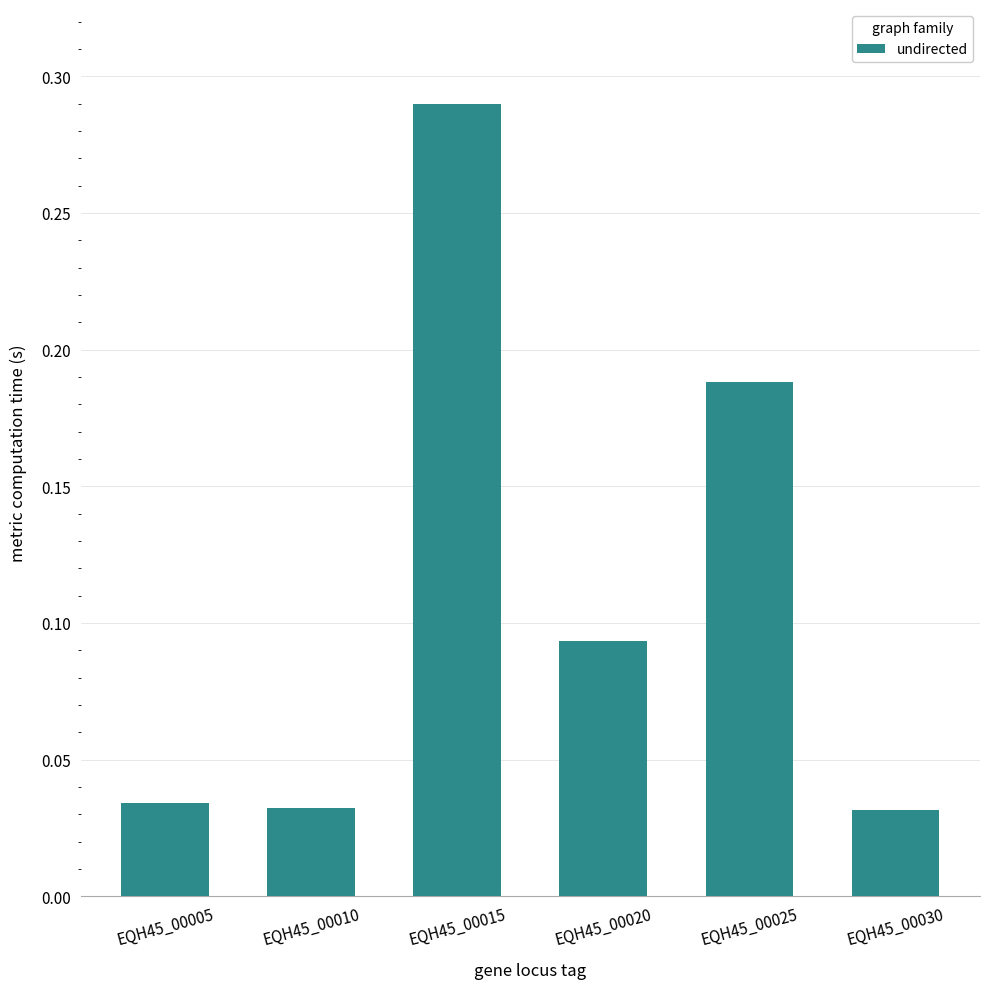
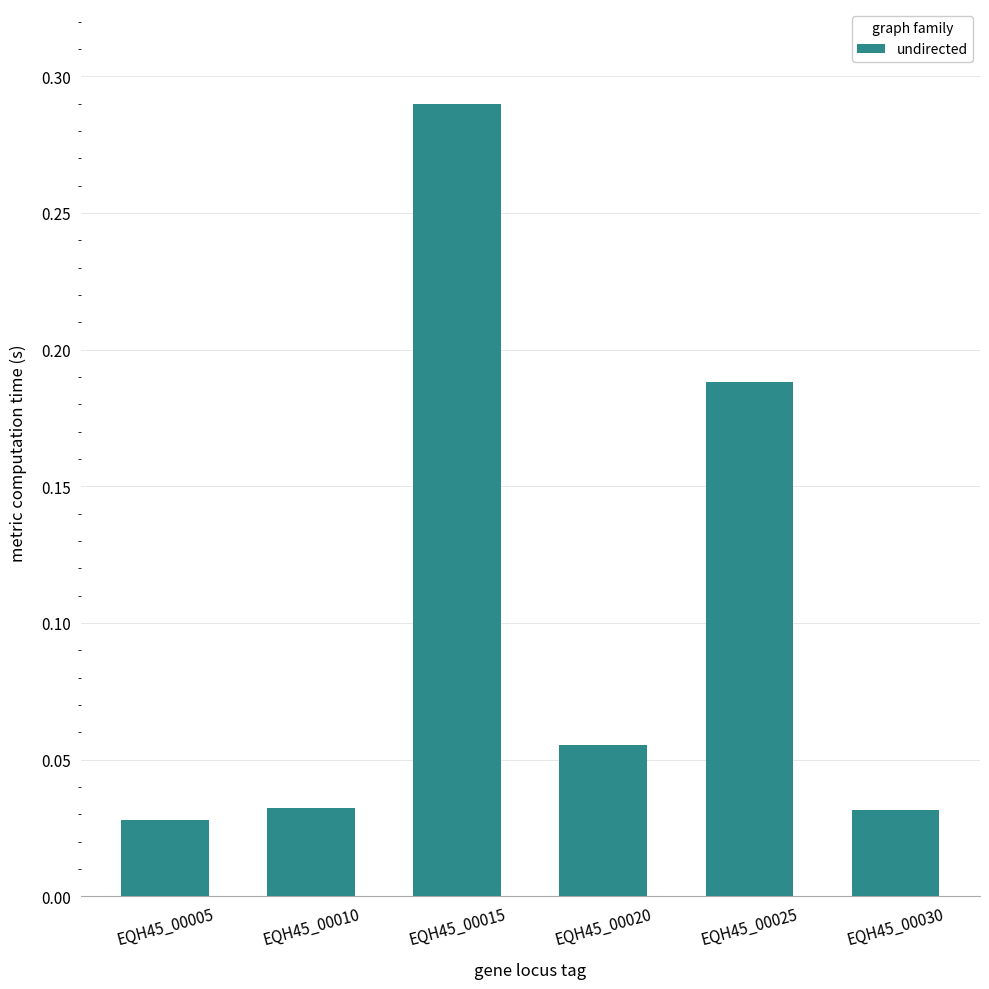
EQH45_00005: 0.034 -> 0.028
EQH45_00020: 0.093 -> 0.055
